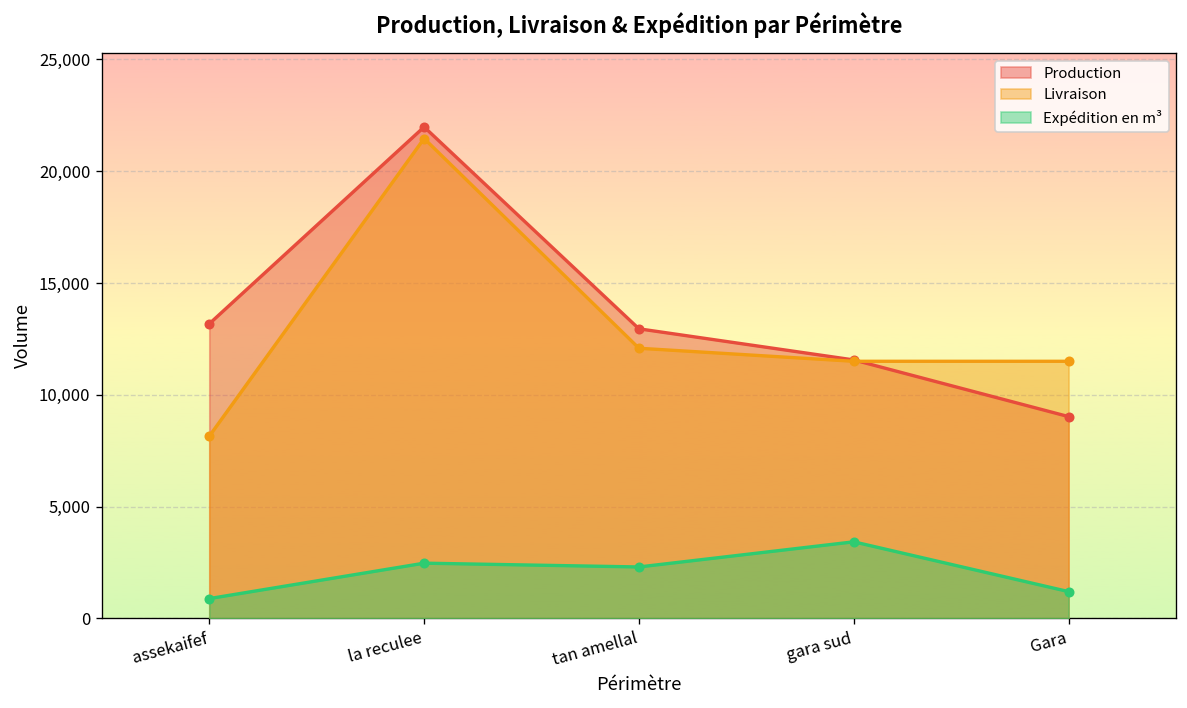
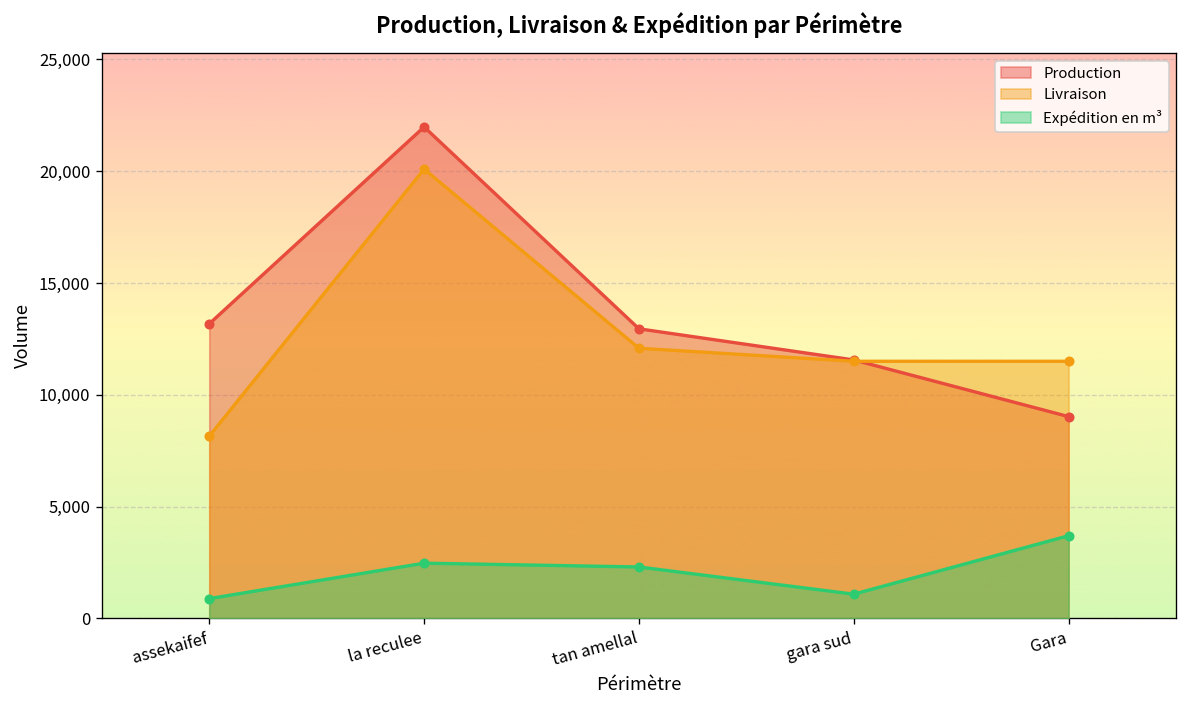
Livraison, la reculee: 21,500 -> 20,100
Expédition en m³, gara sud: 3,400 -> 1,100
Expédition en m³, Gara: 1,200 -> 3,700
